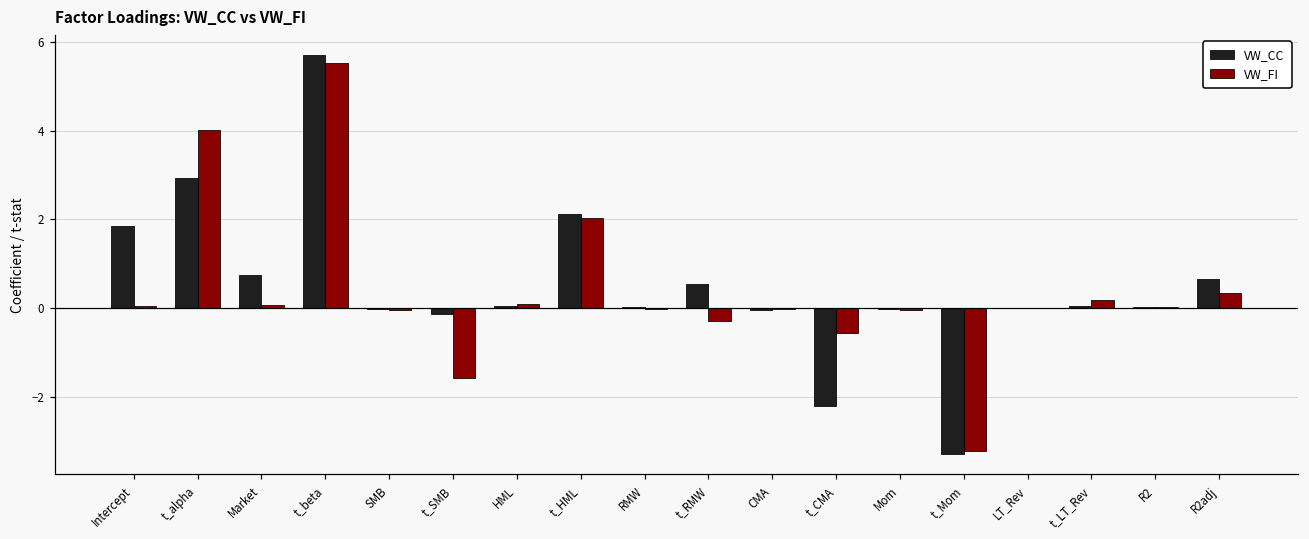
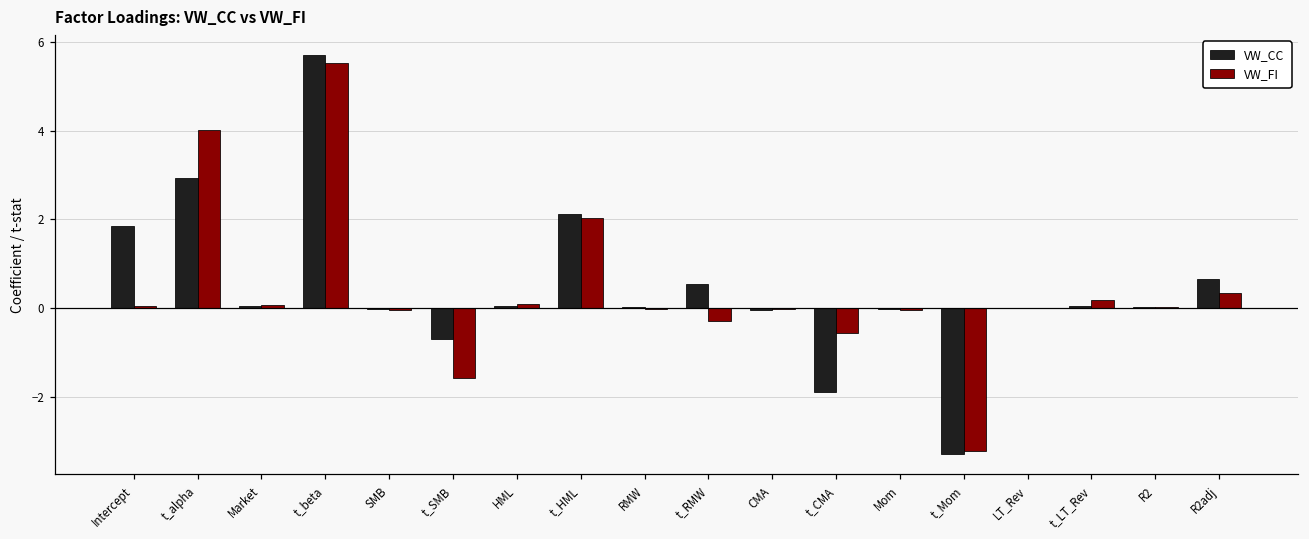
VW_CC, Market: 0.7 -> 0.0
VW_CC, t_SMB: -0.1 -> -0.7
VW_CC, t_CMA: -2.2 -> -1.9
